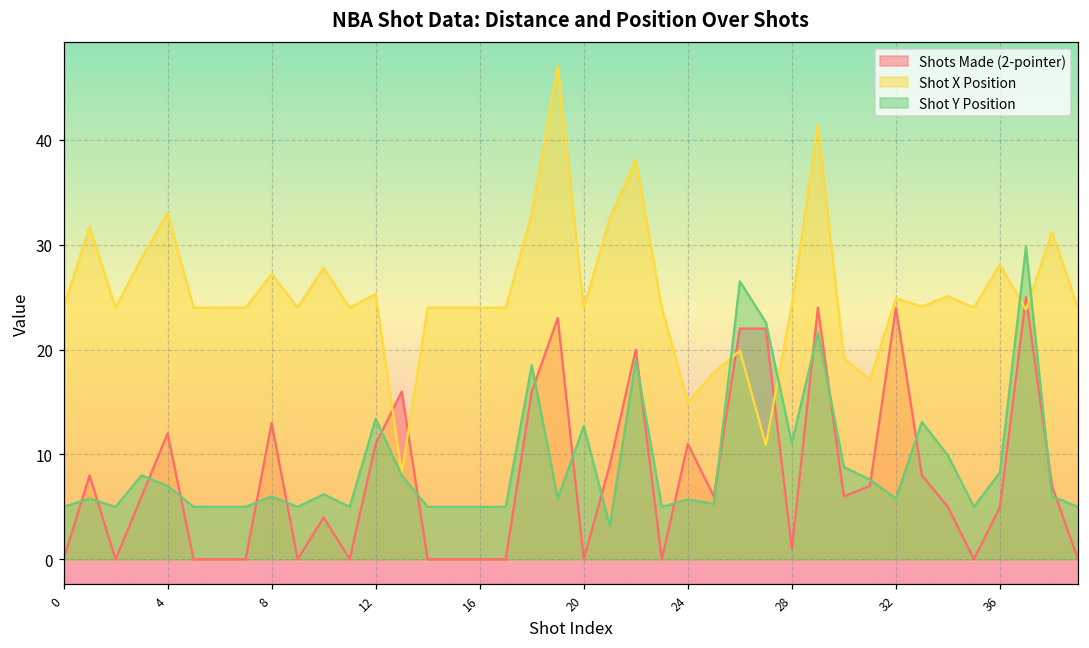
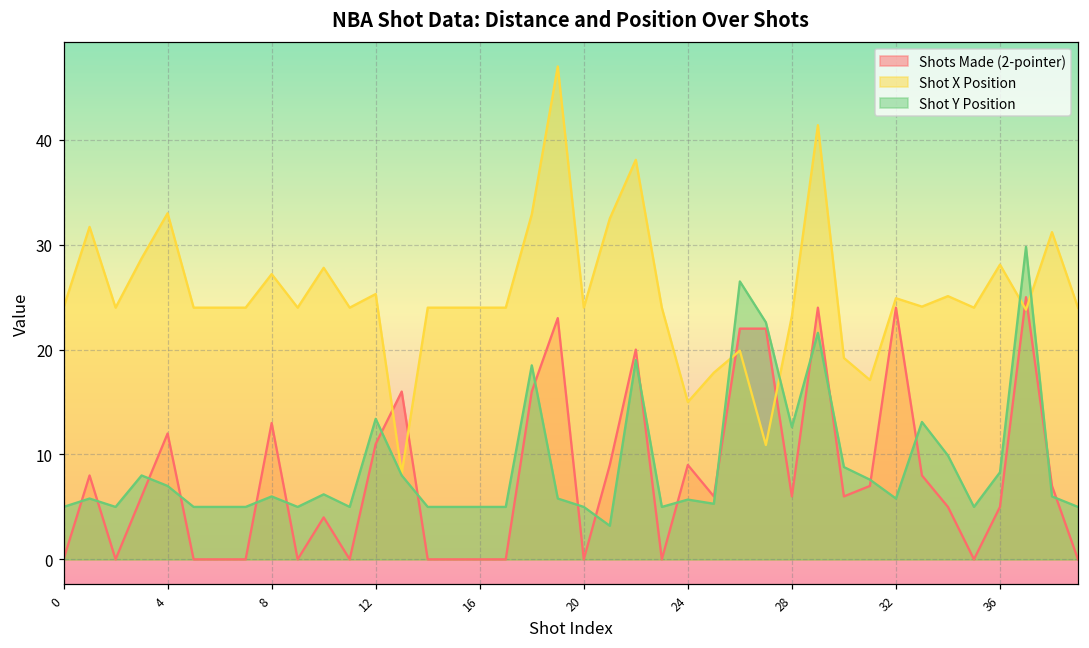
Shot Y Position, 20: 13 -> 5
Shots Made (2-pointer), 24: 11 -> 9
Shots Made (2-pointer), 28: 1 -> 6
Shot X Position, 28: 24 -> 23
Shot Y Position, 28: 11 -> 13
